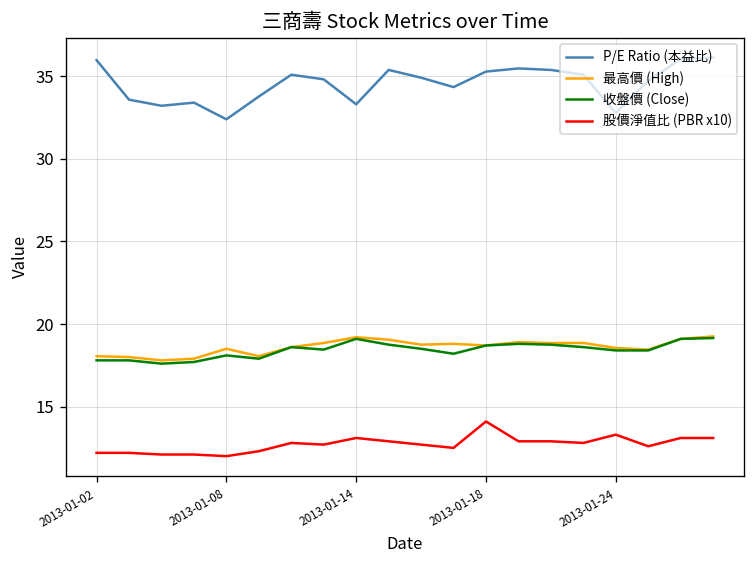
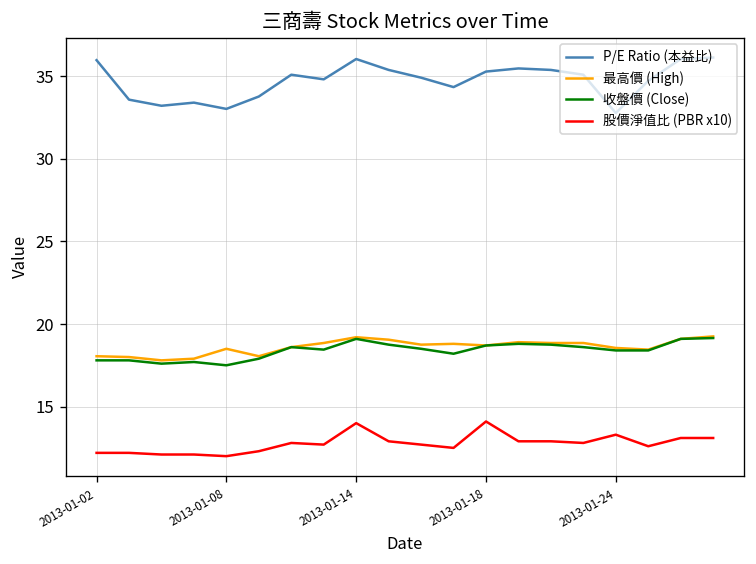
P/E Ratio (本益比), 2013-01-08: 32.4 -> 33.0
收盤價 (Close), 2013-01-08: 18.1 -> 17.5
P/E Ratio (本益比), 2013-01-14: 33.3 -> 36.0
股價淨值比 (PBR x10), 2013-01-14: 13.1 -> 14.0
